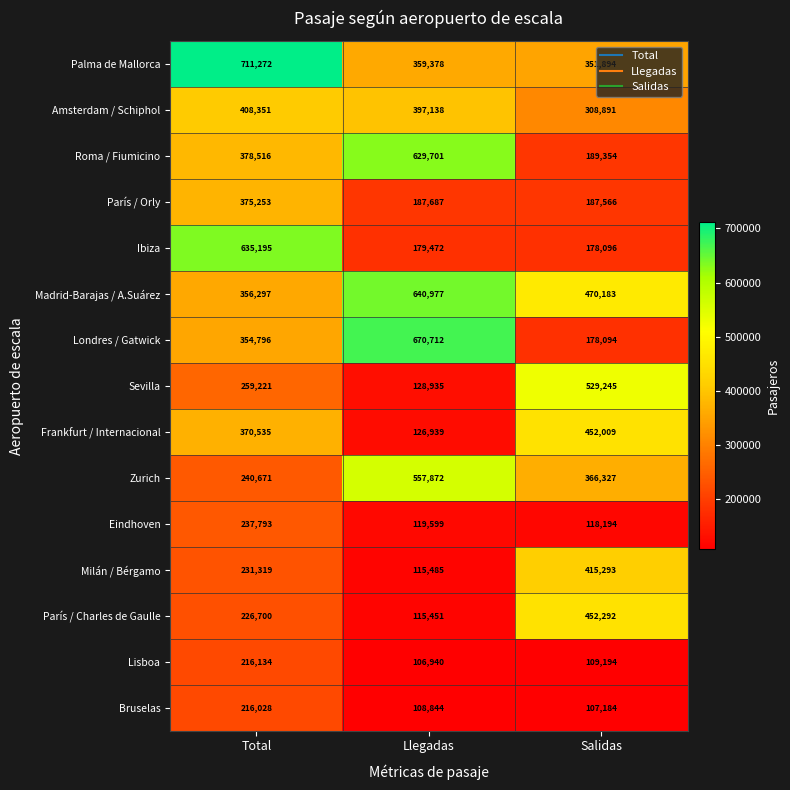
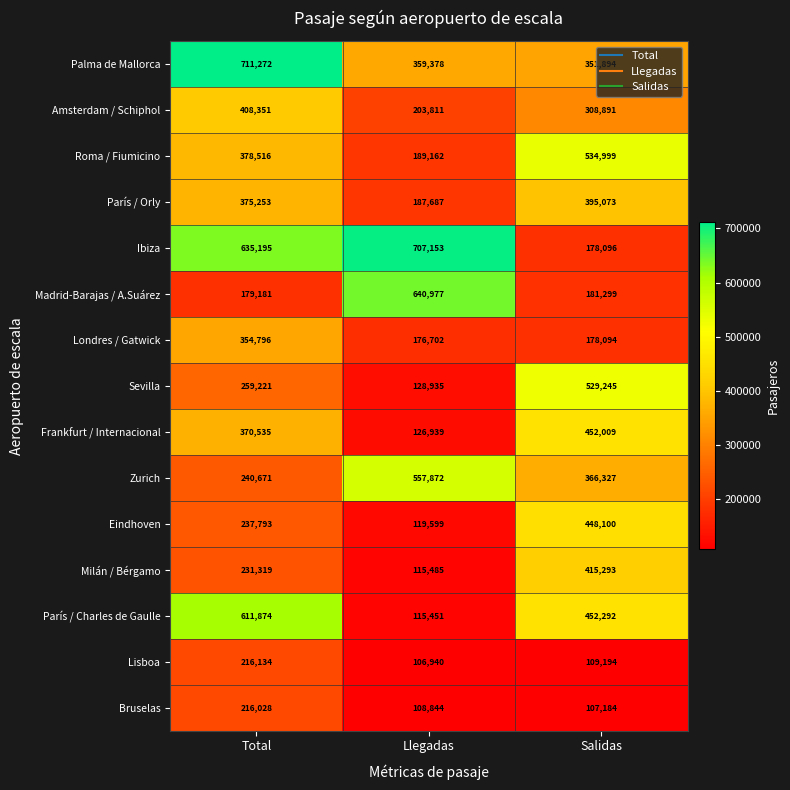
Amsterdam / Schiphol, Llegadas: 397,138 -> 203,811
Roma / Fiumicino, Llegadas: 629,701 -> 189,162
Roma / Fiumicino, Salidas: 189,354 -> 534,999
París / Orly, Salidas: 187,566 -> 395,073
Ibiza, Llegadas: 179,472 -> 707,153
Madrid-Barajas / A.Suárez, Total: 356,297 -> 179,181
Madrid-Barajas / A.Suárez, Salidas: 470,183 -> 181,299
Londres / Gatwick, Llegadas: 670,712 -> 176,702
Eindhoven, Salidas: 118,194 -> 448,100
París / Charles de Gaulle, Total: 226,700 -> 611,874
